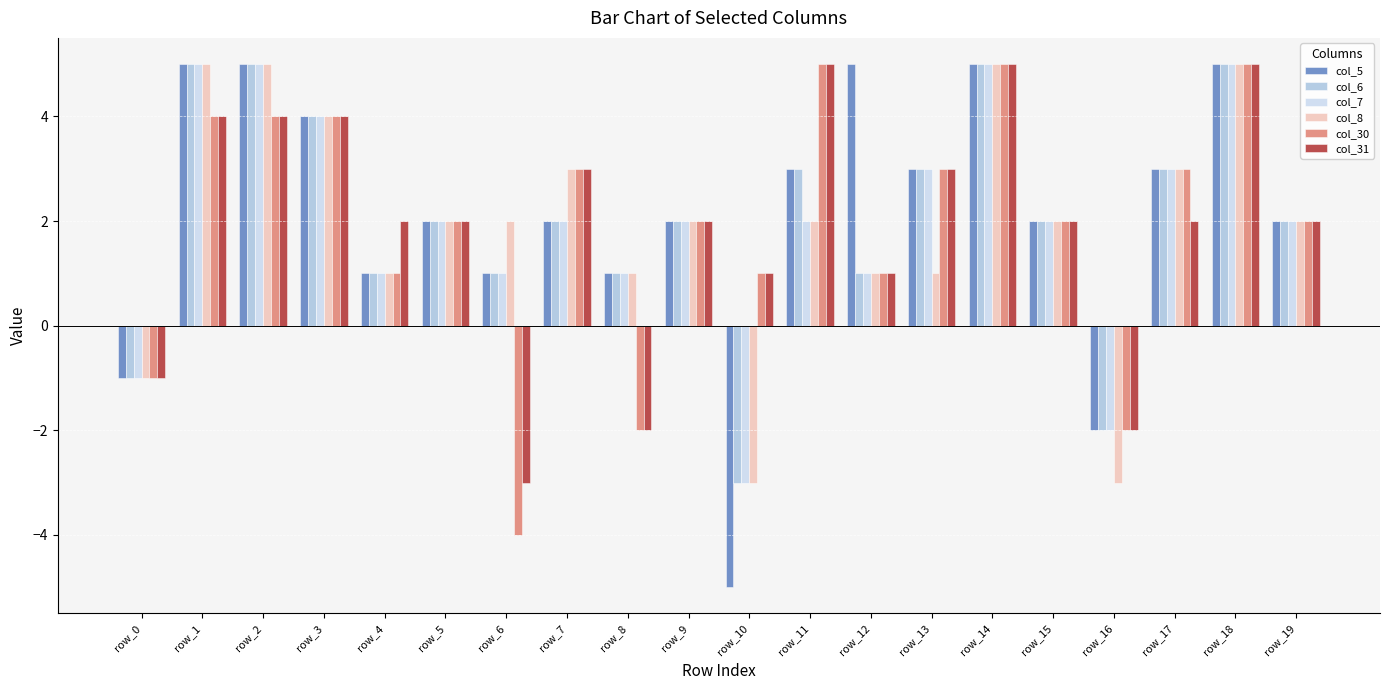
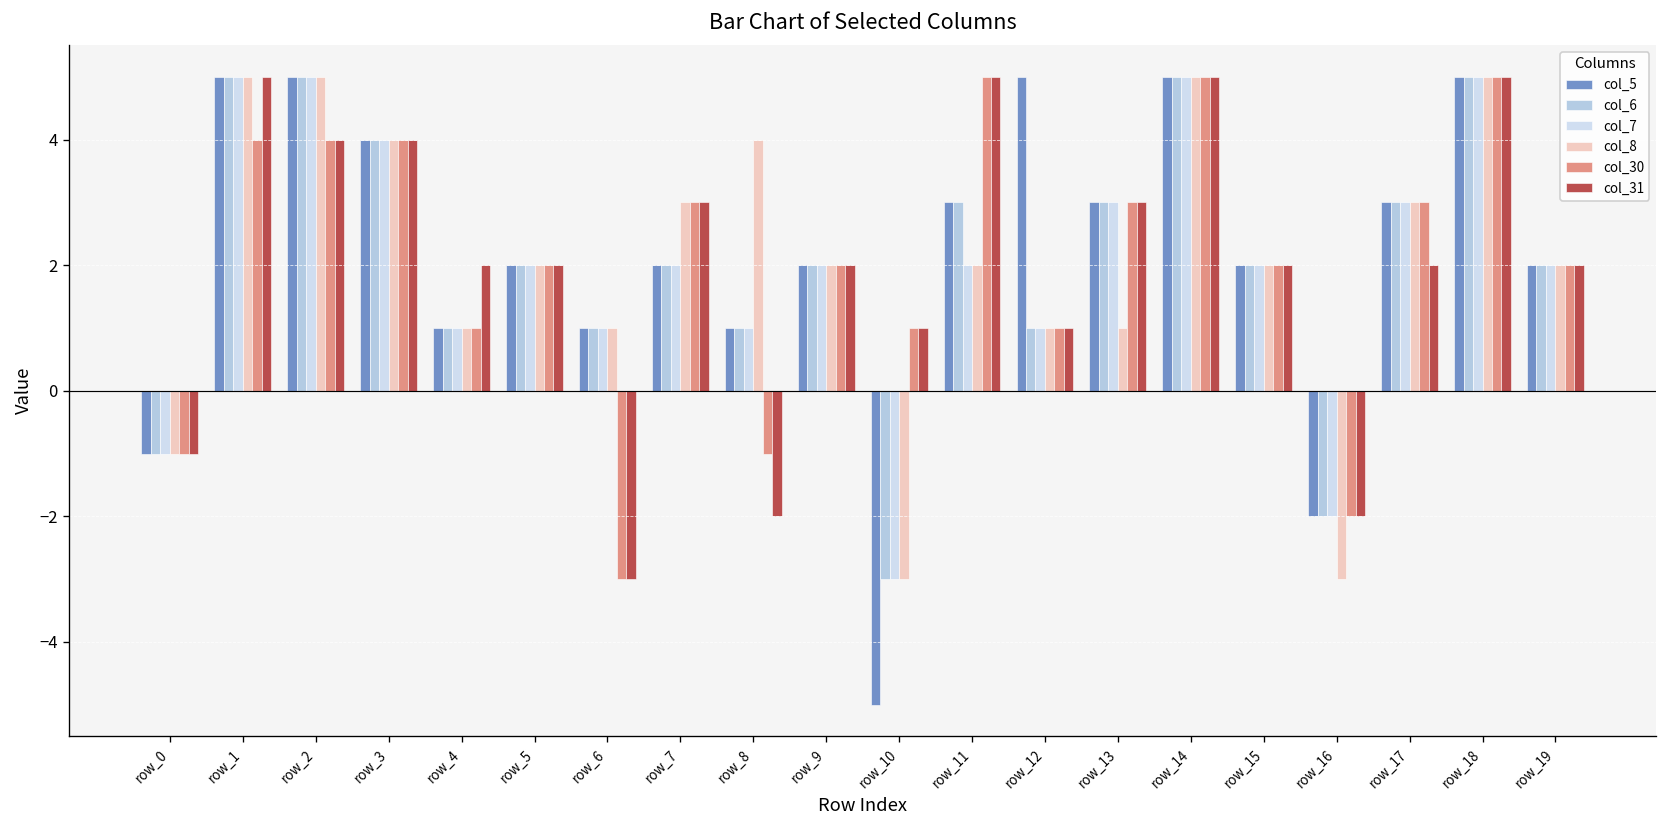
col_31, row_1: 4 -> 5
col_8, row_6: 2 -> 1
col_30, row_6: -4 -> -3
col_8, row_8: 1 -> 4
col_30, row_8: -2 -> -1
